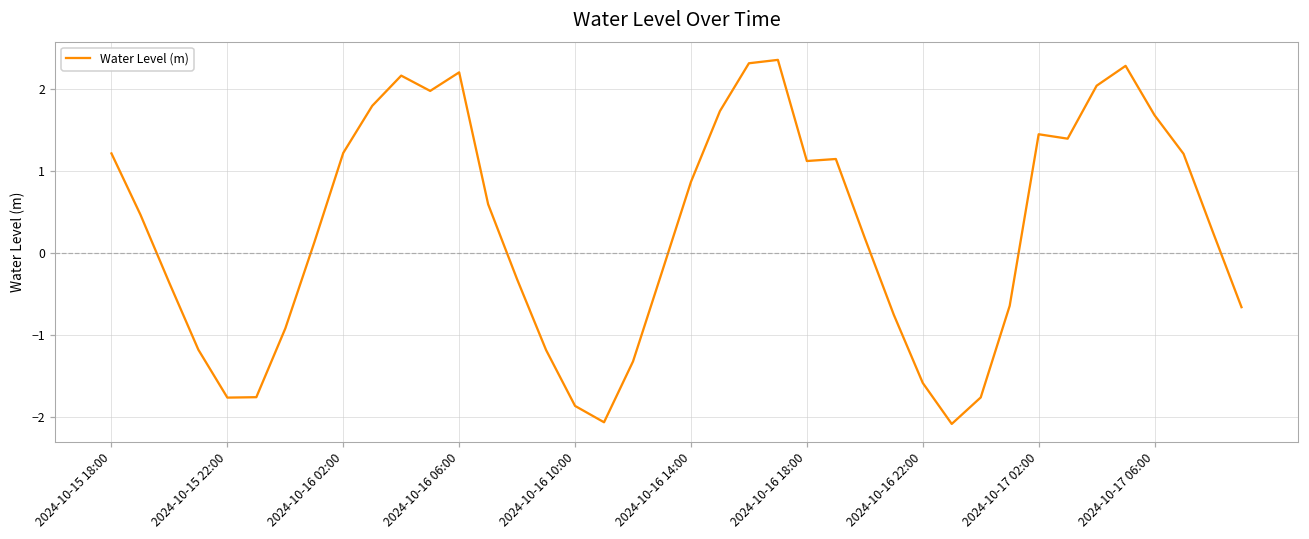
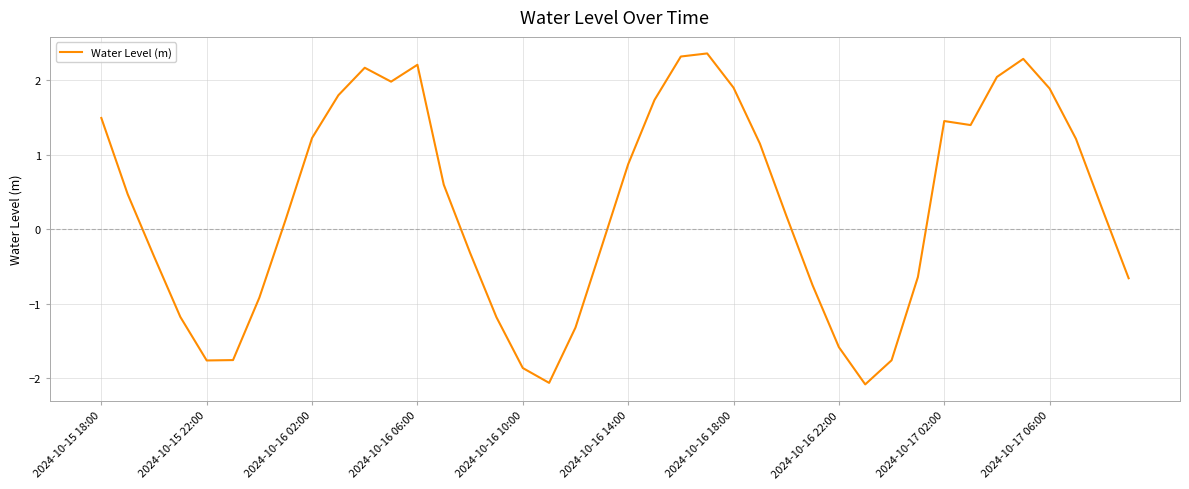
2024-10-15 18:00: 1.2 -> 1.5
2024-10-16 18:00: 1.1 -> 1.9
2024-10-17 06:00: 1.7 -> 1.9
